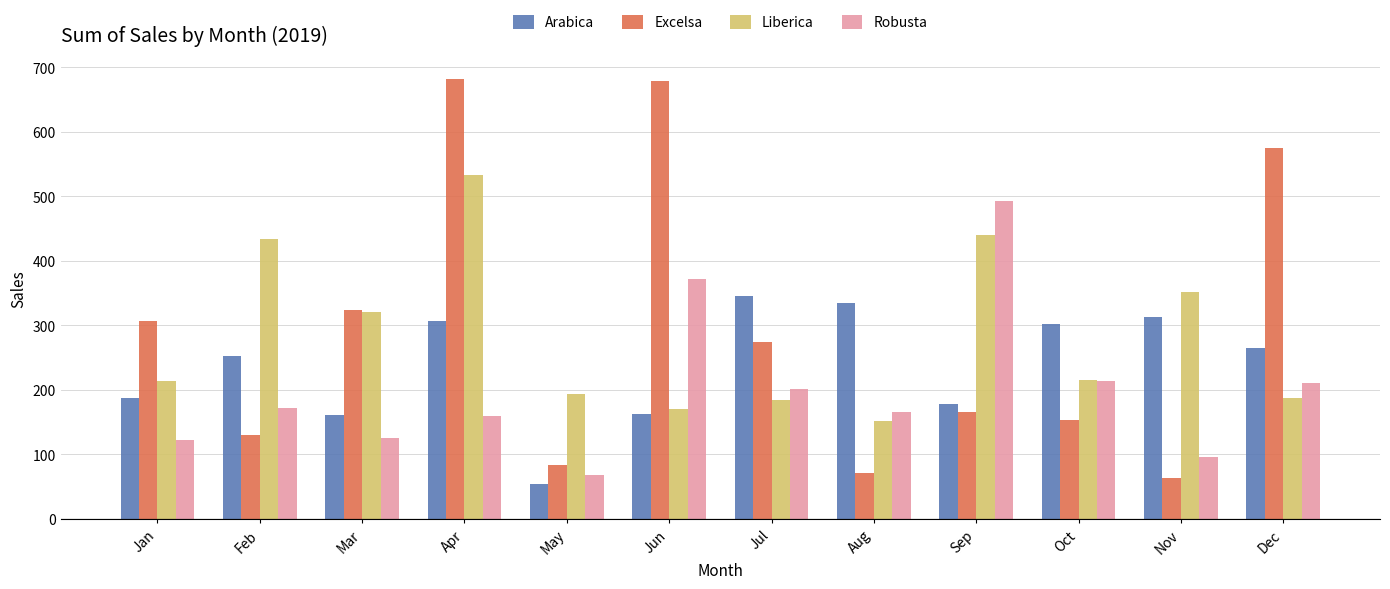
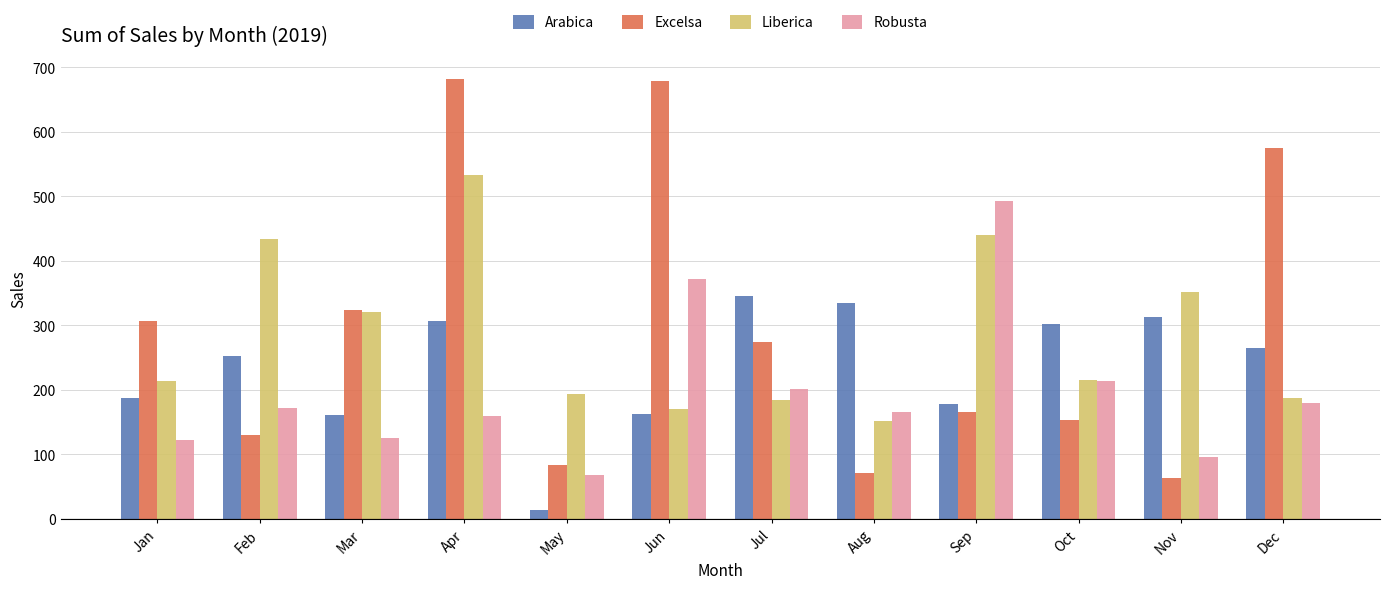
Arabica, May: 50 -> 10
Robusta, Dec: 210 -> 180
